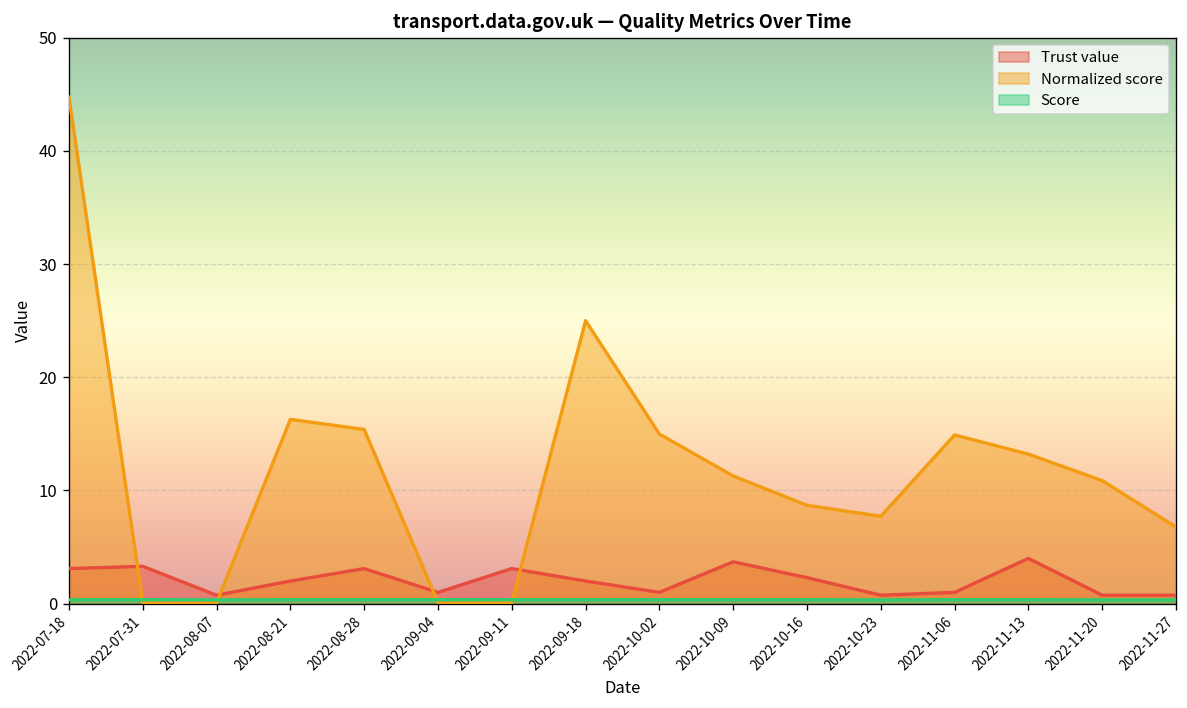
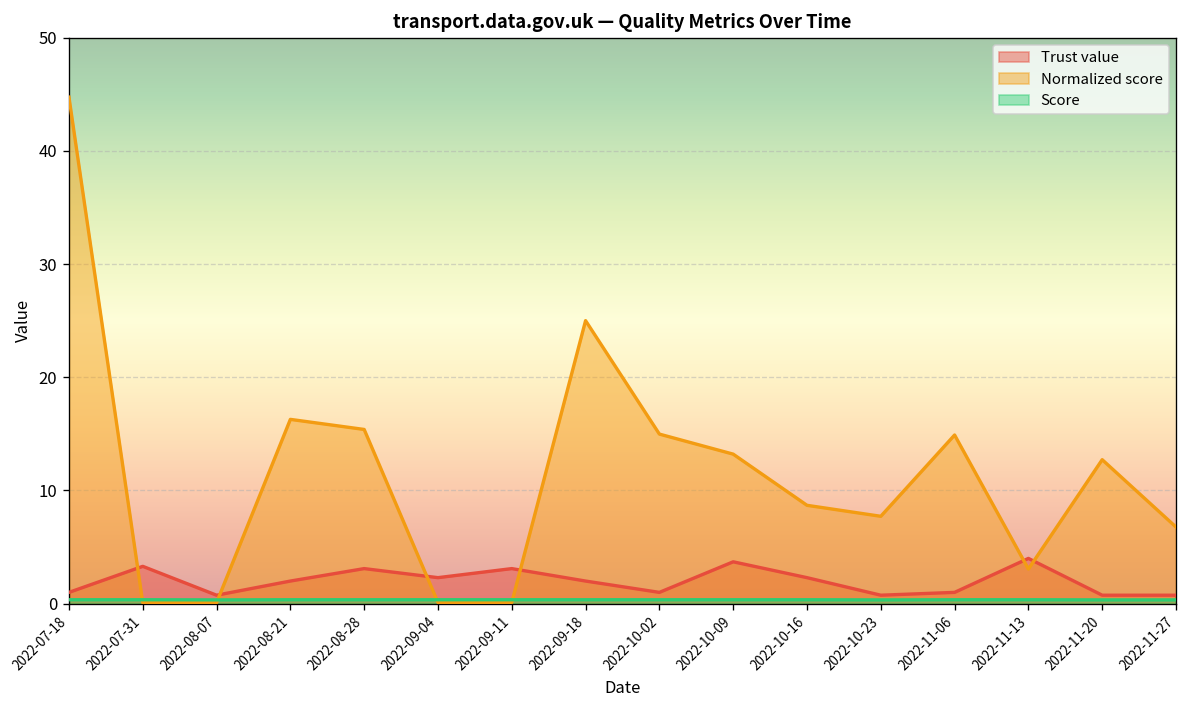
Trust value, 2022-07-18: 3 -> 1
Trust value, 2022-09-04: 1 -> 2
Normalized score, 2022-10-09: 11 -> 13
Normalized score, 2022-11-13: 13 -> 3
Normalized score, 2022-11-20: 11 -> 13
